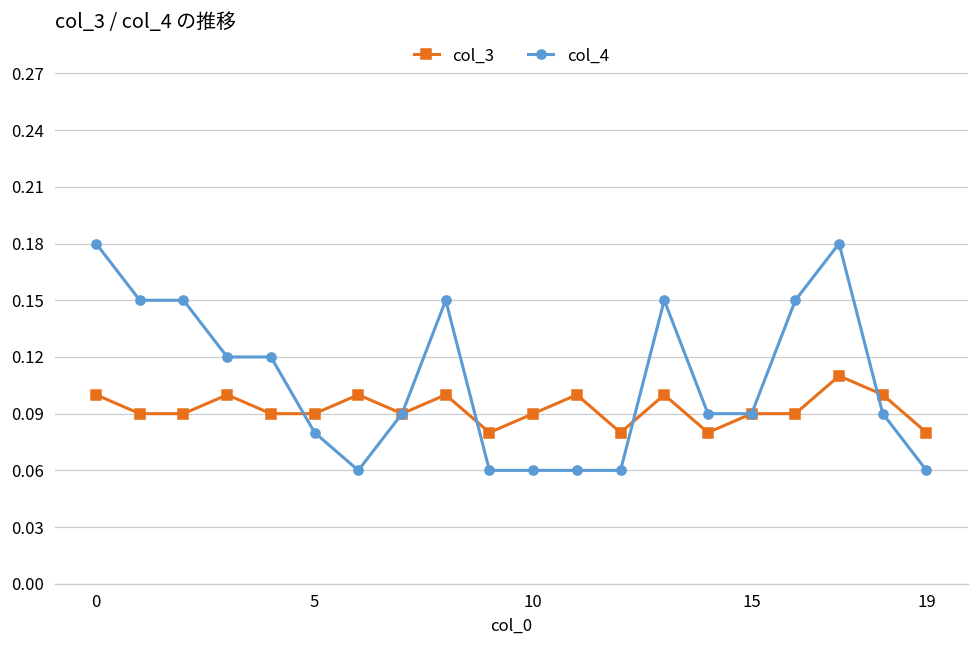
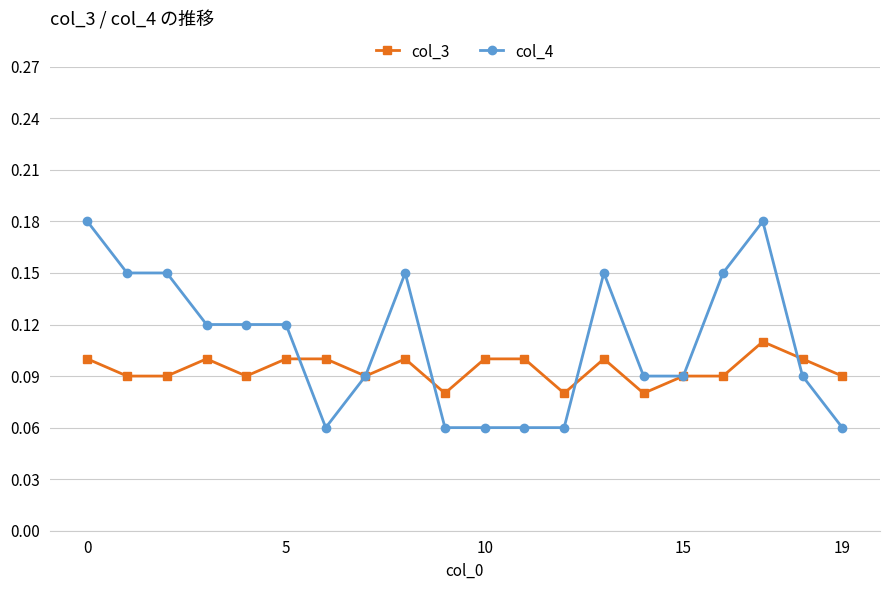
col_3, 5: 0.09 -> 0.10
col_4, 5: 0.08 -> 0.12
col_3, 10: 0.09 -> 0.10
col_3, 19: 0.08 -> 0.09
